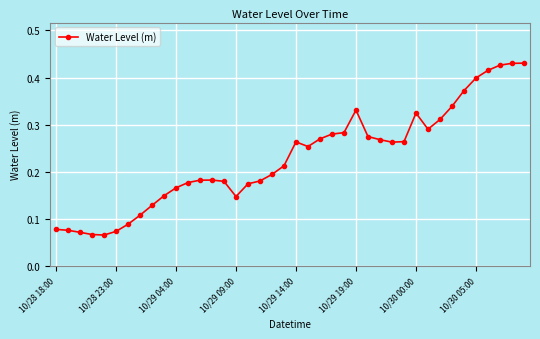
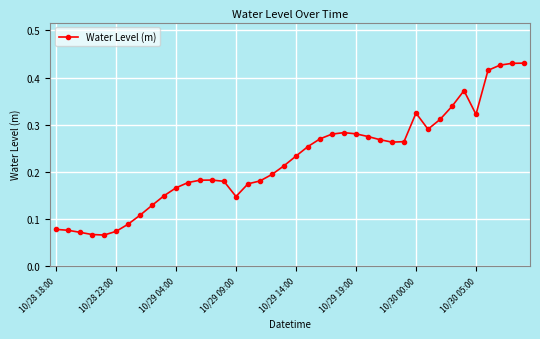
10/29 14:00: 0.26 -> 0.23
10/29 19:00: 0.33 -> 0.28
10/30 05:00: 0.40 -> 0.32
